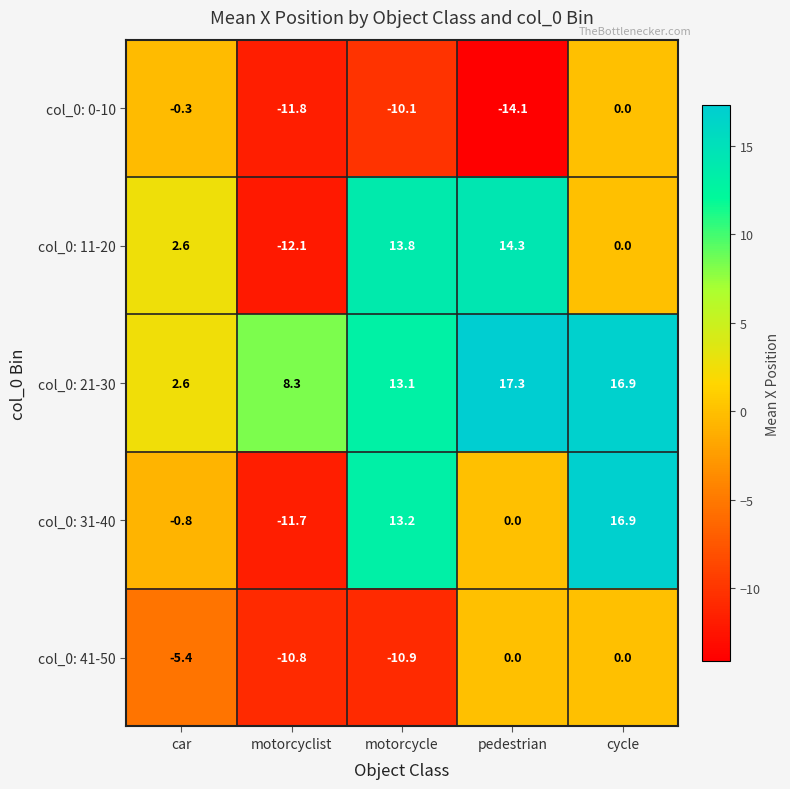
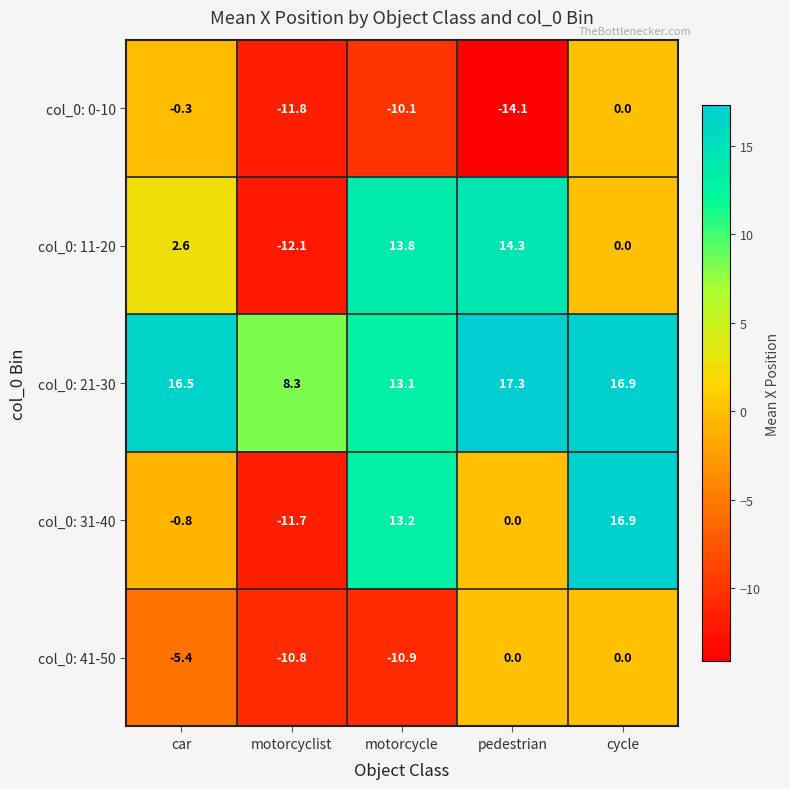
col_0: 21-30, car: 2.6 -> 16.5
